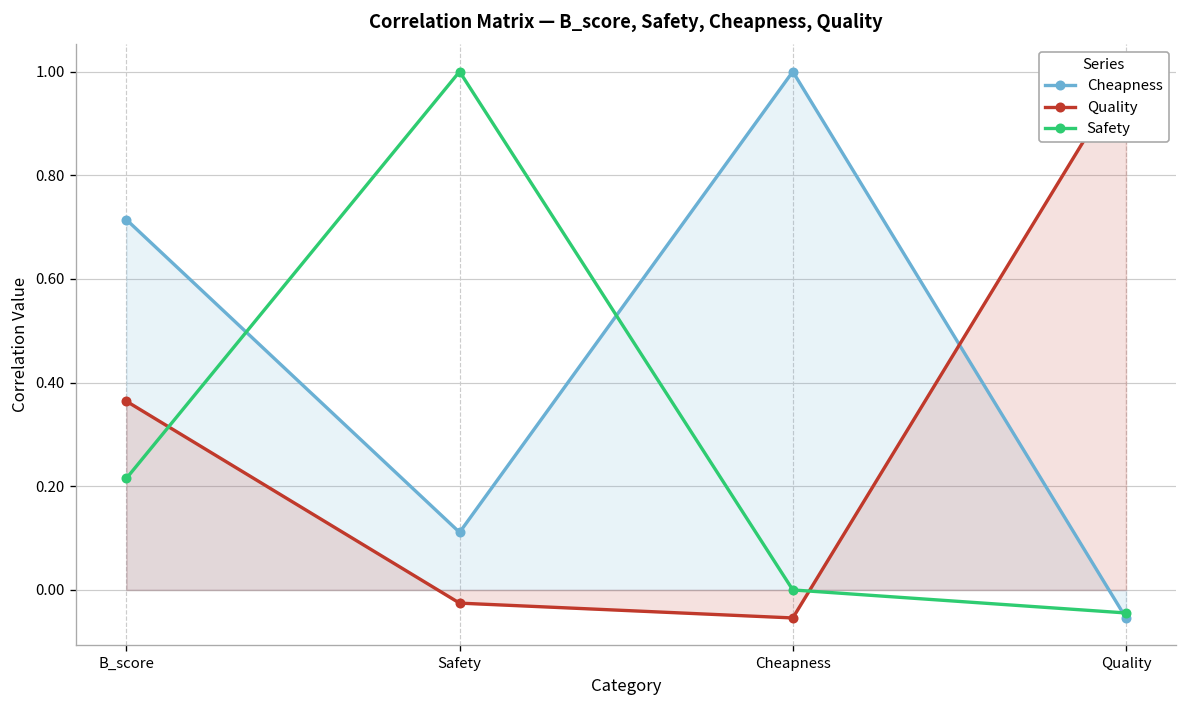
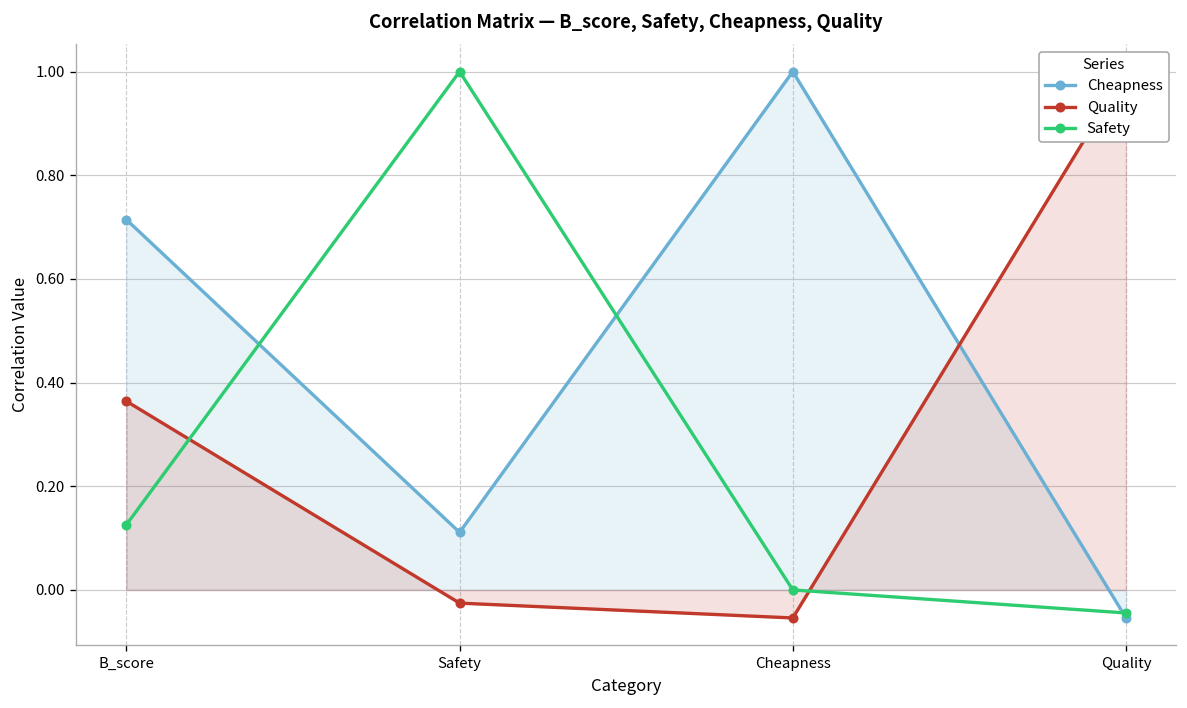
Safety, B_score: 0.22 -> 0.13
